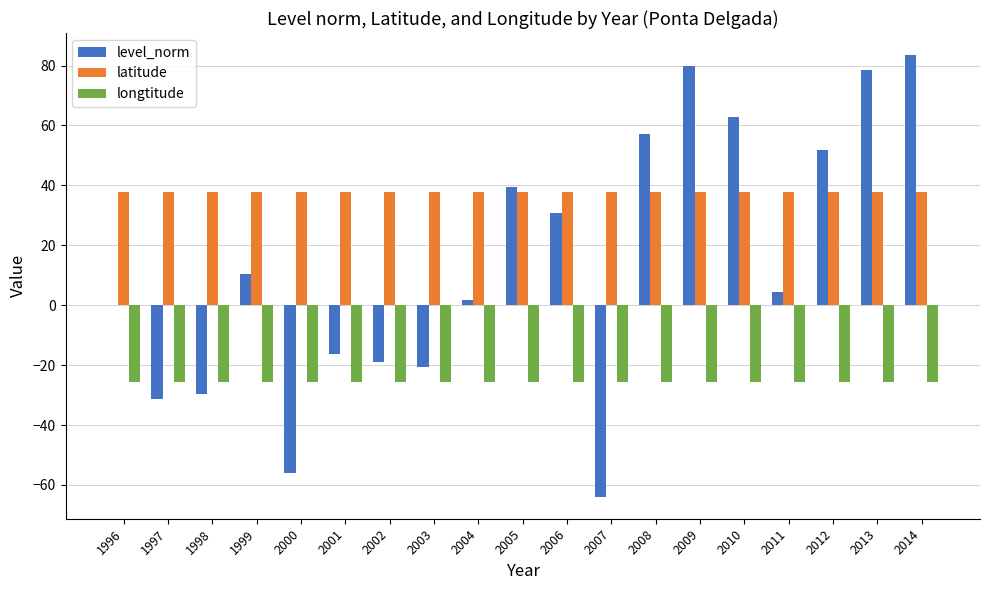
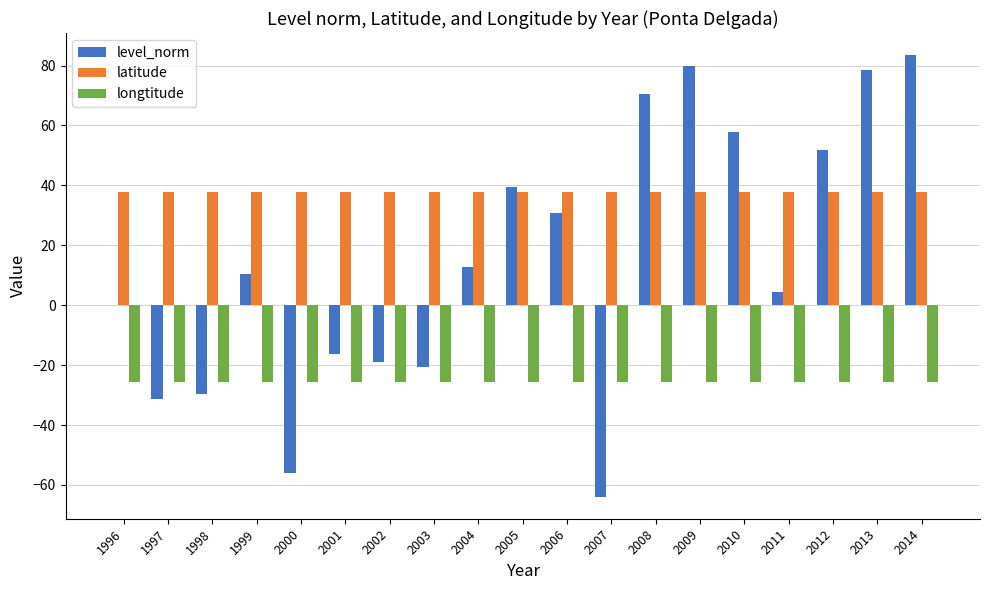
level_norm, 2004: 2 -> 13
level_norm, 2008: 57 -> 71
level_norm, 2010: 63 -> 58
